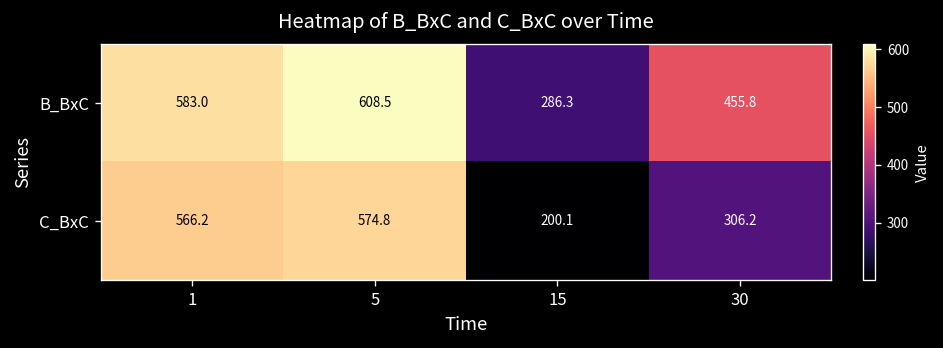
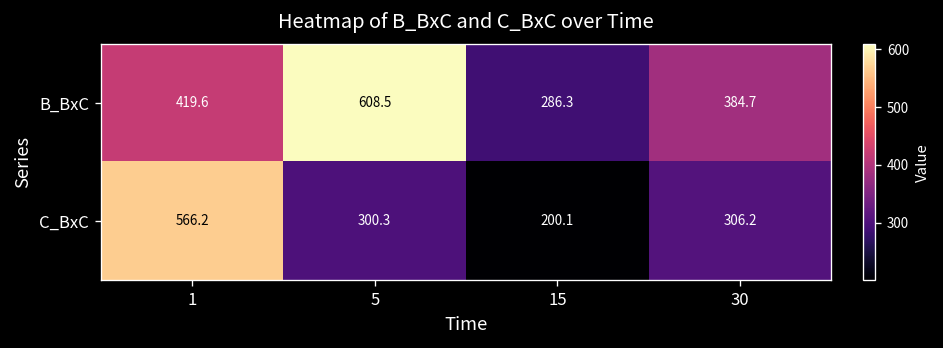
B_BxC, 1: 583.0 -> 419.6
B_BxC, 30: 455.8 -> 384.7
C_BxC, 5: 574.8 -> 300.3
